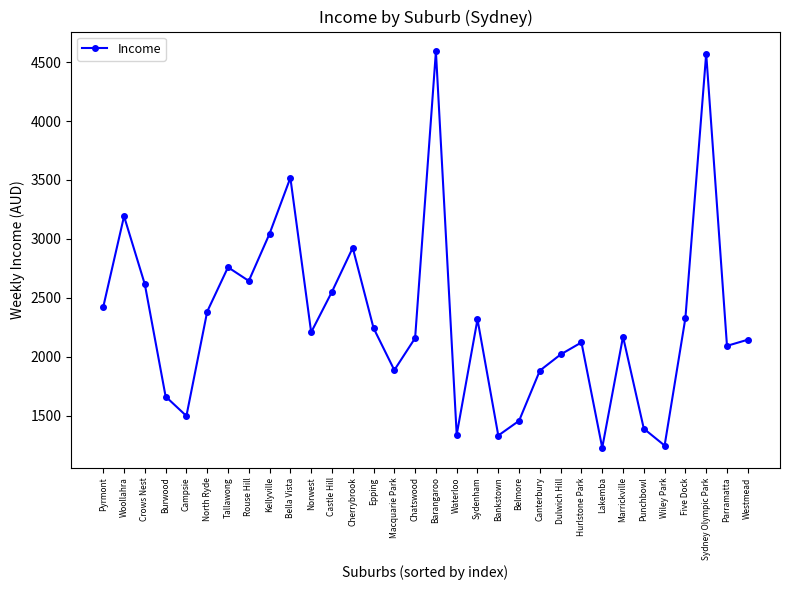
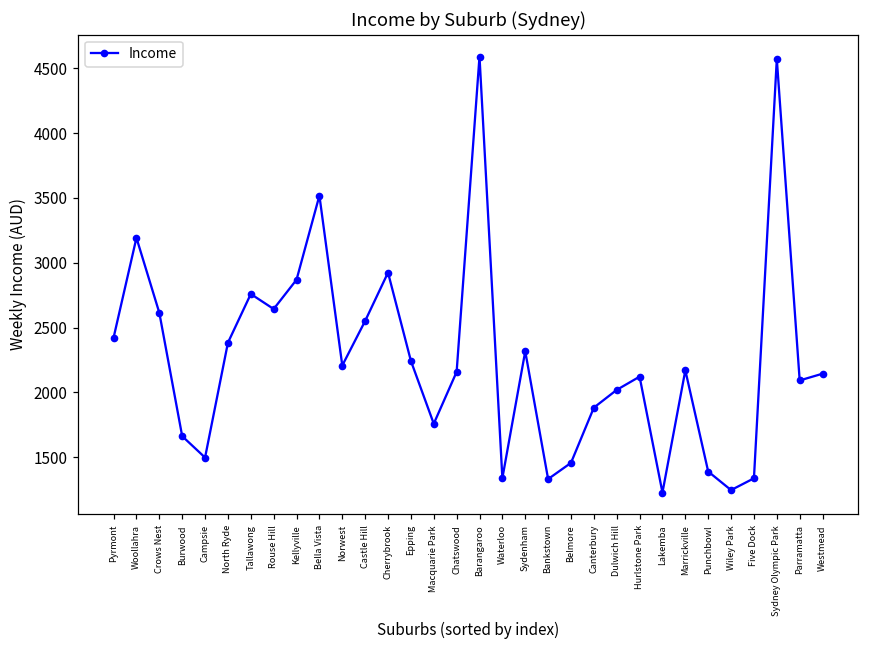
Kellyville: 3040 -> 2870
Macquarie Park: 1890 -> 1760
Five Dock: 2330 -> 1340
